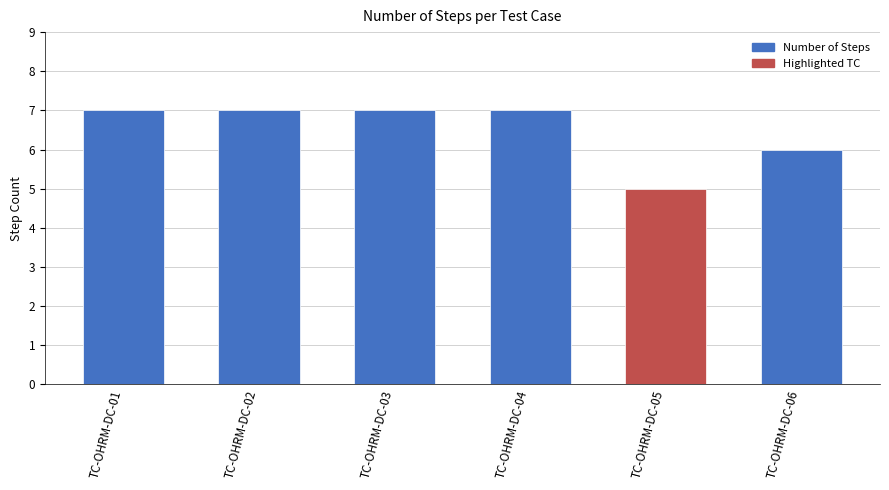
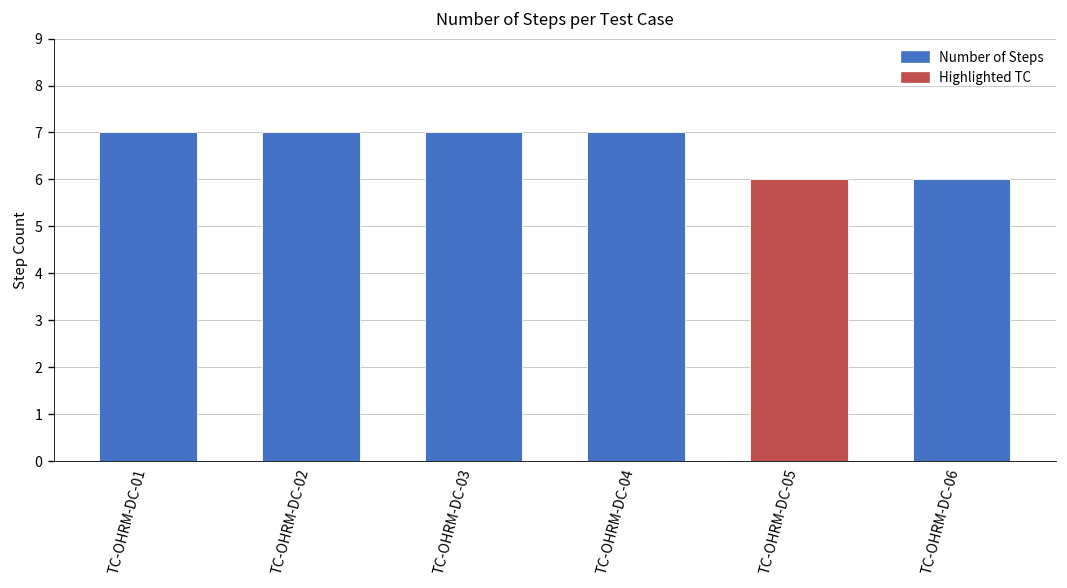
TC-OHRM-DC-05: 5 -> 6
